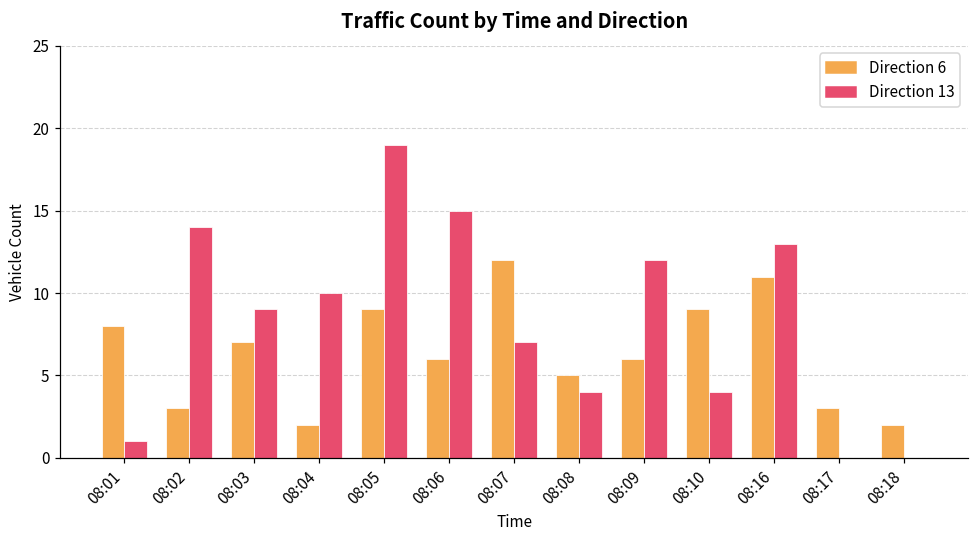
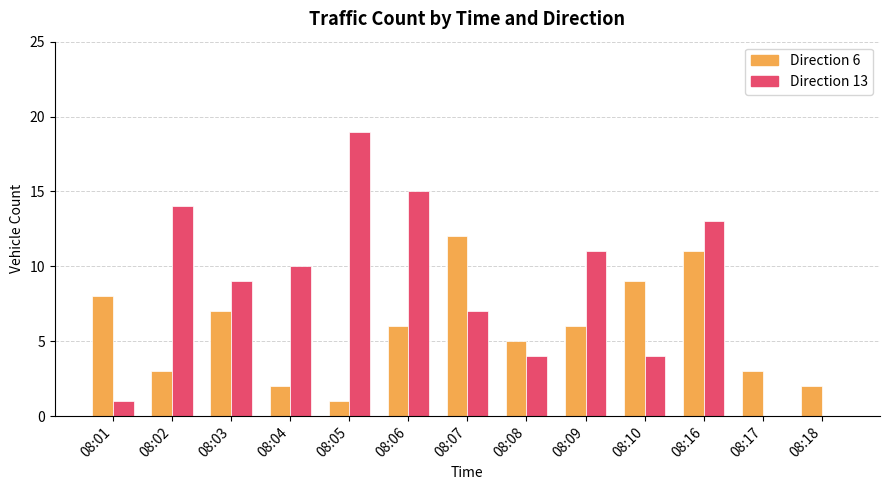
Direction 6, 08:05: 9 -> 1
Direction 13, 08:09: 12 -> 11
